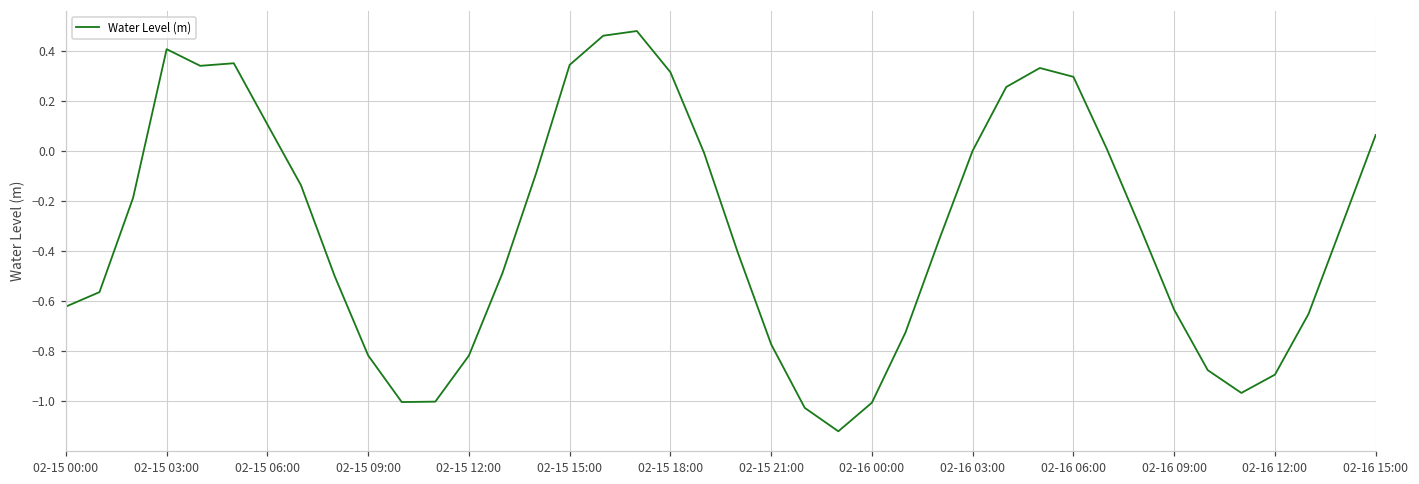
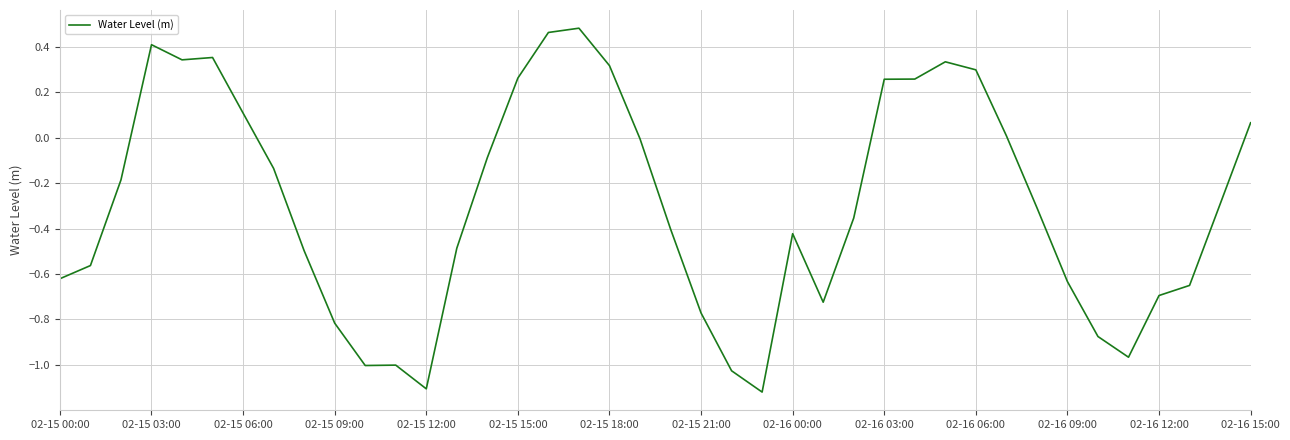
02-15 12:00: -0.82 -> -1.11
02-15 15:00: 0.35 -> 0.26
02-16 00:00: -1.01 -> -0.42
02-16 03:00: 0.00 -> 0.26
02-16 12:00: -0.89 -> -0.69
